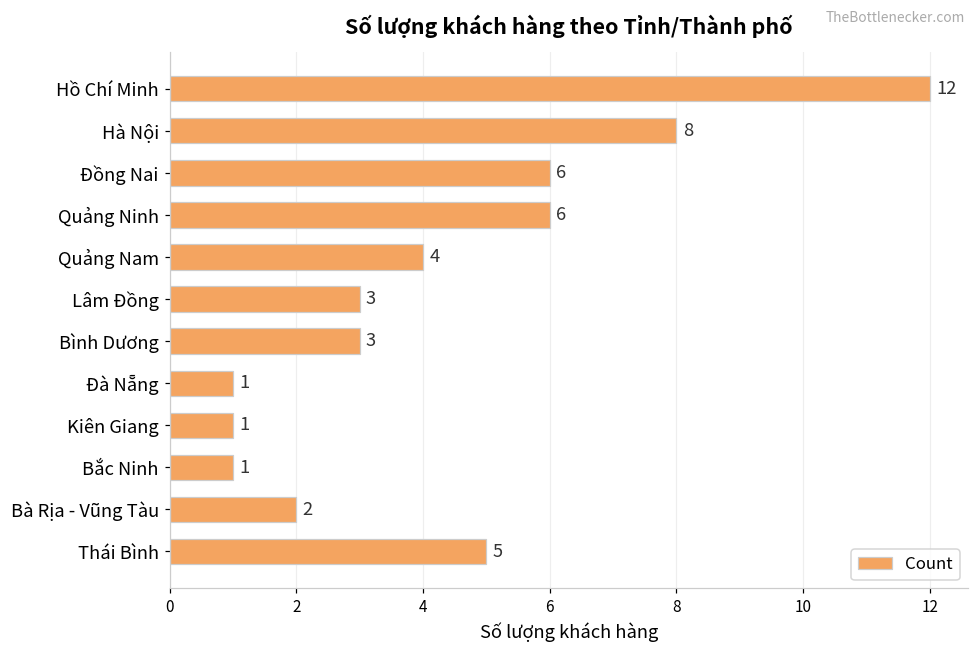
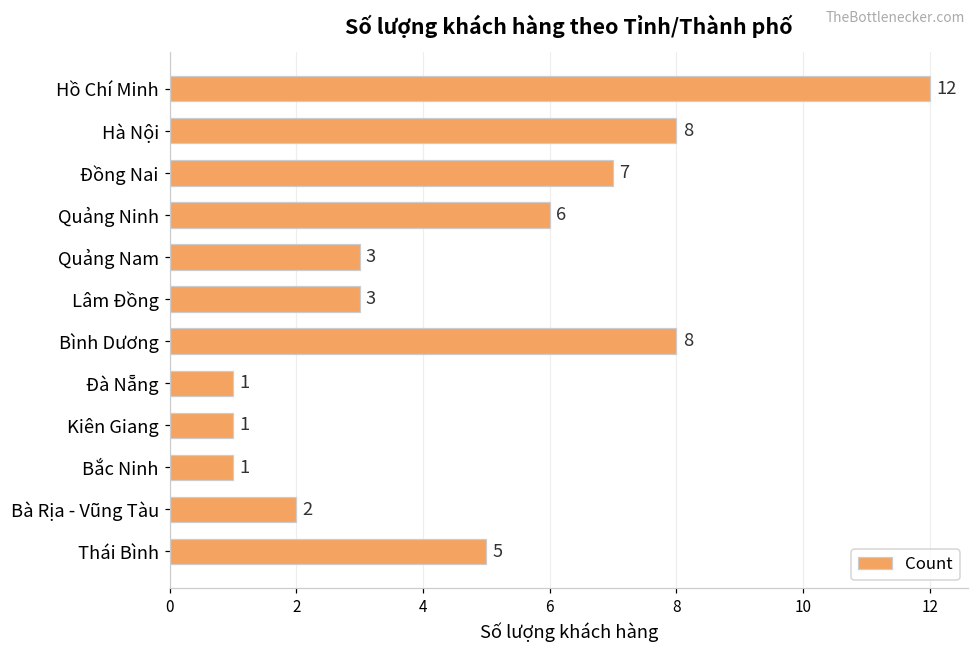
Đồng Nai: 6 -> 7
Quảng Nam: 4 -> 3
Bình Dương: 3 -> 8
